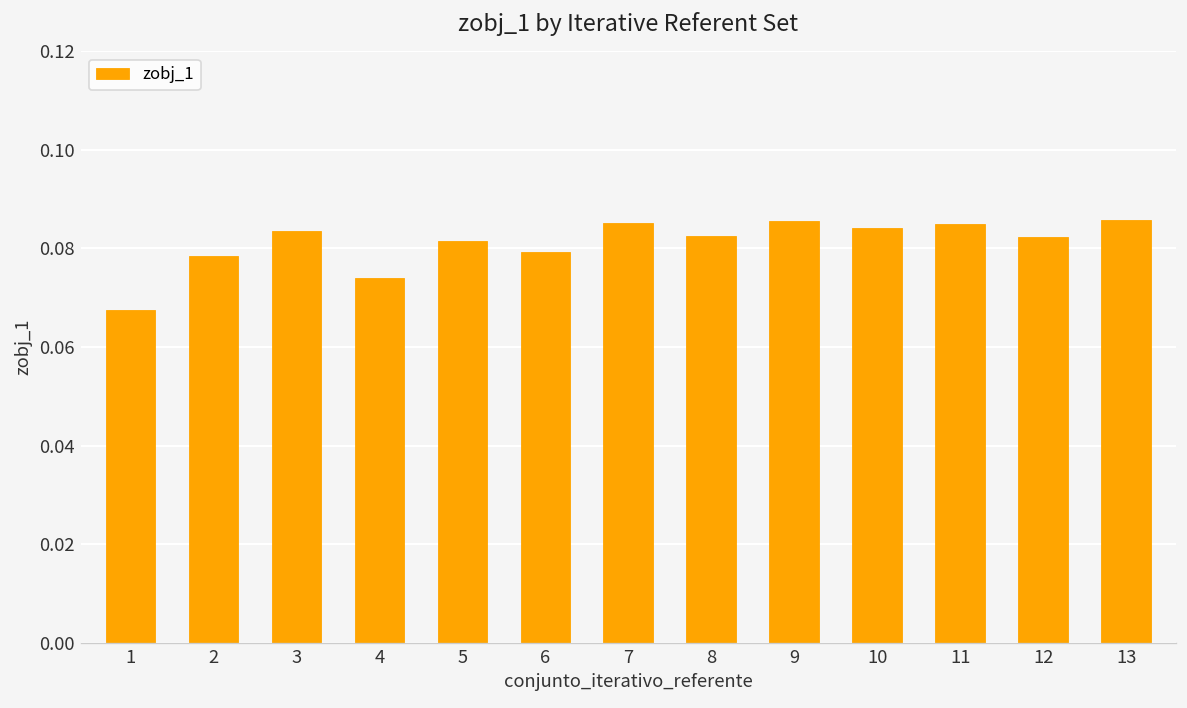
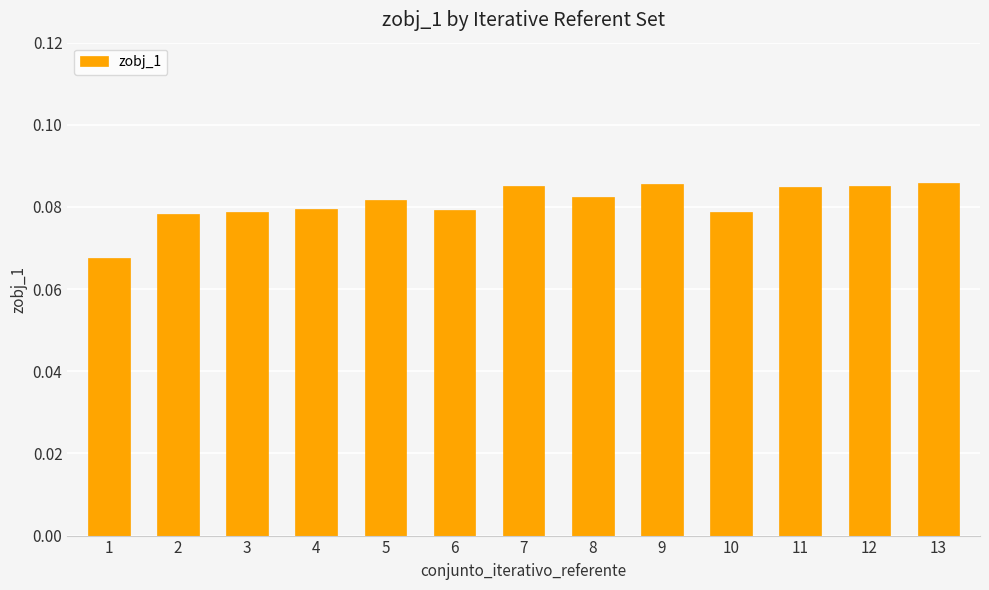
3: 0.083 -> 0.079
4: 0.074 -> 0.079
10: 0.084 -> 0.079
12: 0.082 -> 0.085
